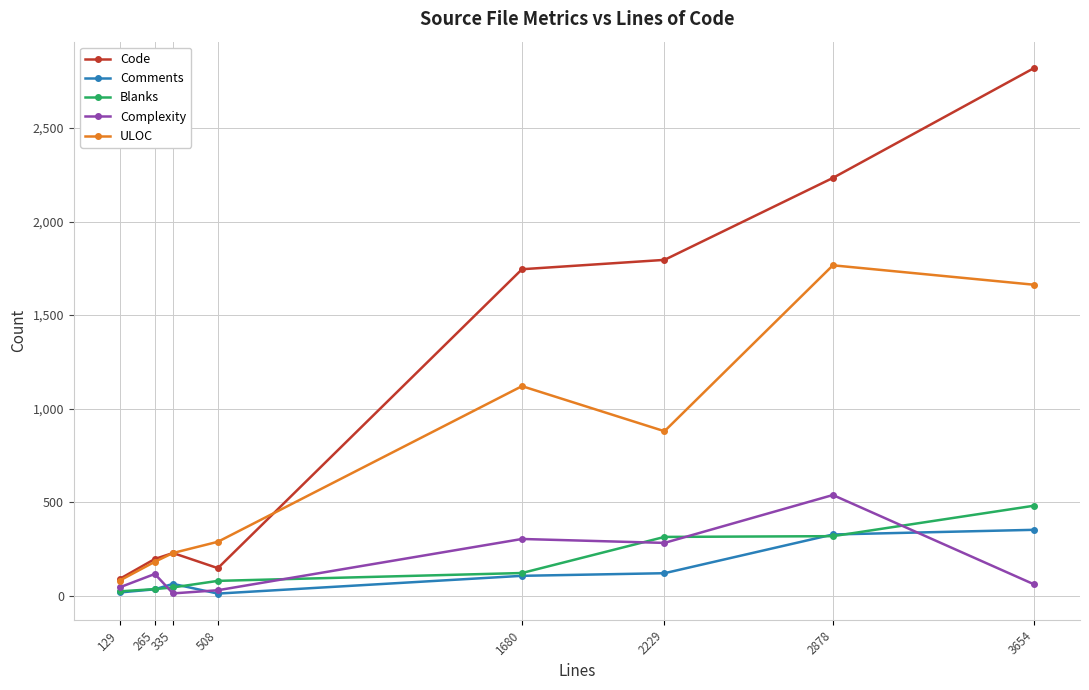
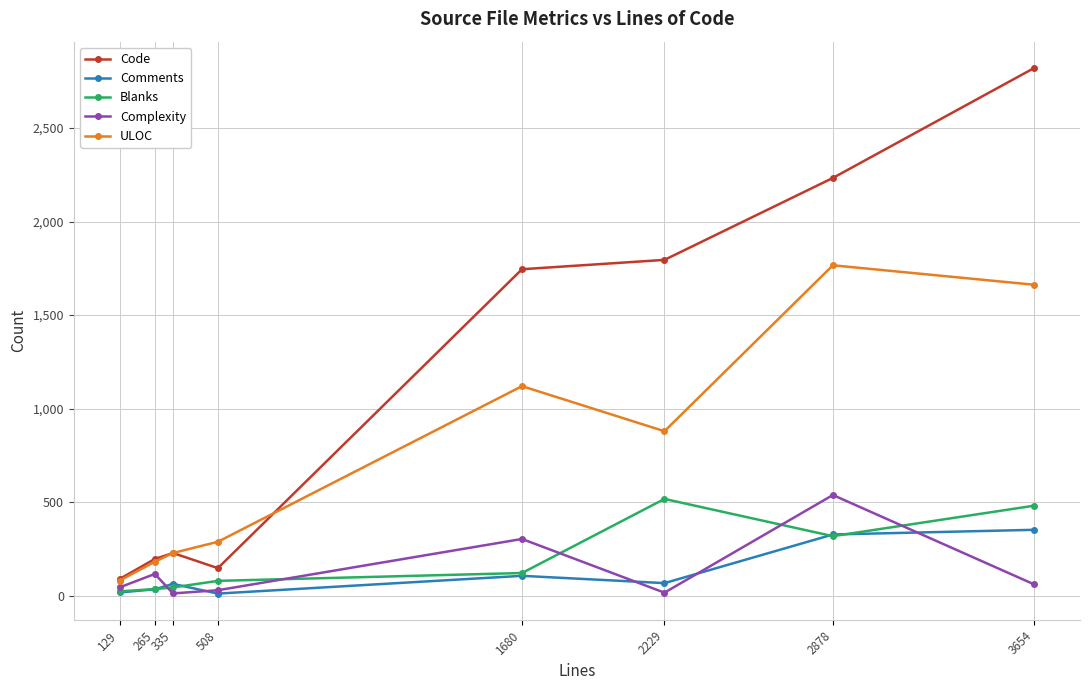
Comments, 2229: 120 -> 70
Blanks, 2229: 310 -> 520
Complexity, 2229: 280 -> 20
